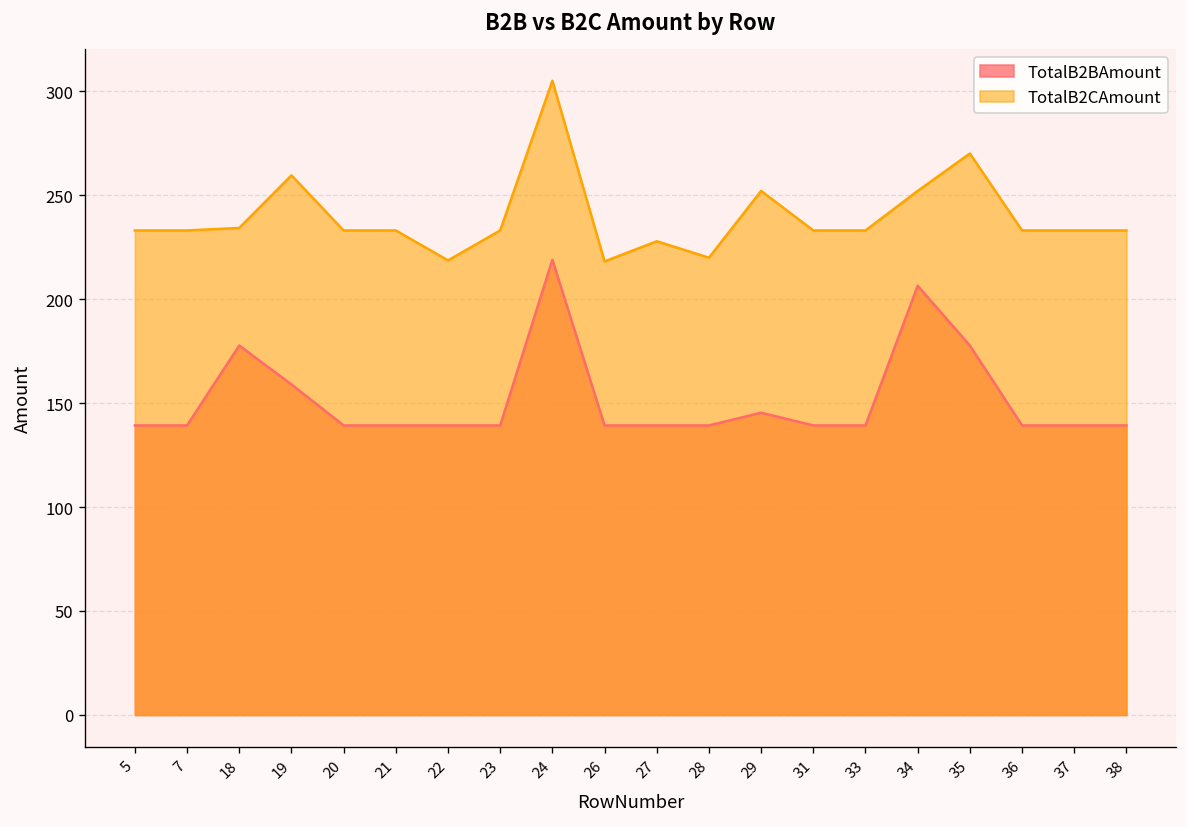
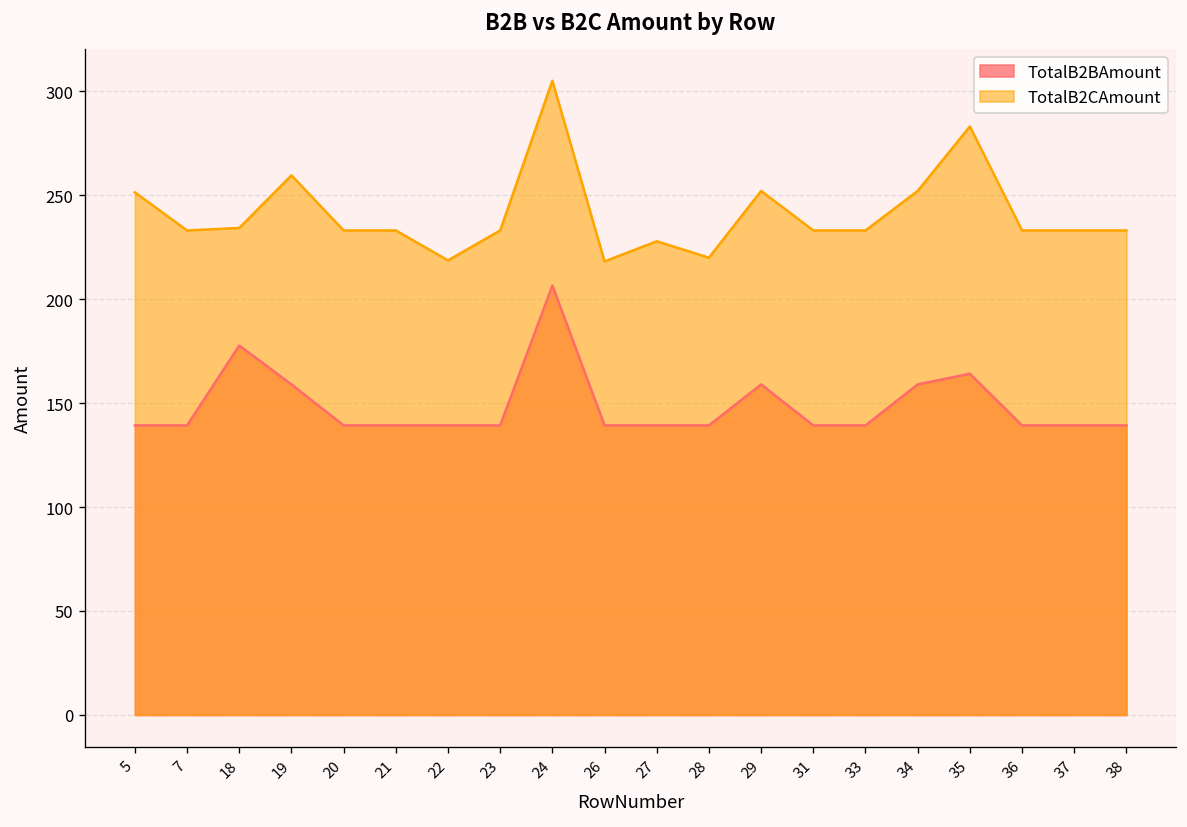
TotalB2CAmount, 5: 233 -> 251
TotalB2BAmount, 24: 219 -> 207
TotalB2BAmount, 29: 145 -> 159
TotalB2BAmount, 34: 206 -> 159
TotalB2BAmount, 35: 178 -> 164
TotalB2CAmount, 35: 270 -> 283
